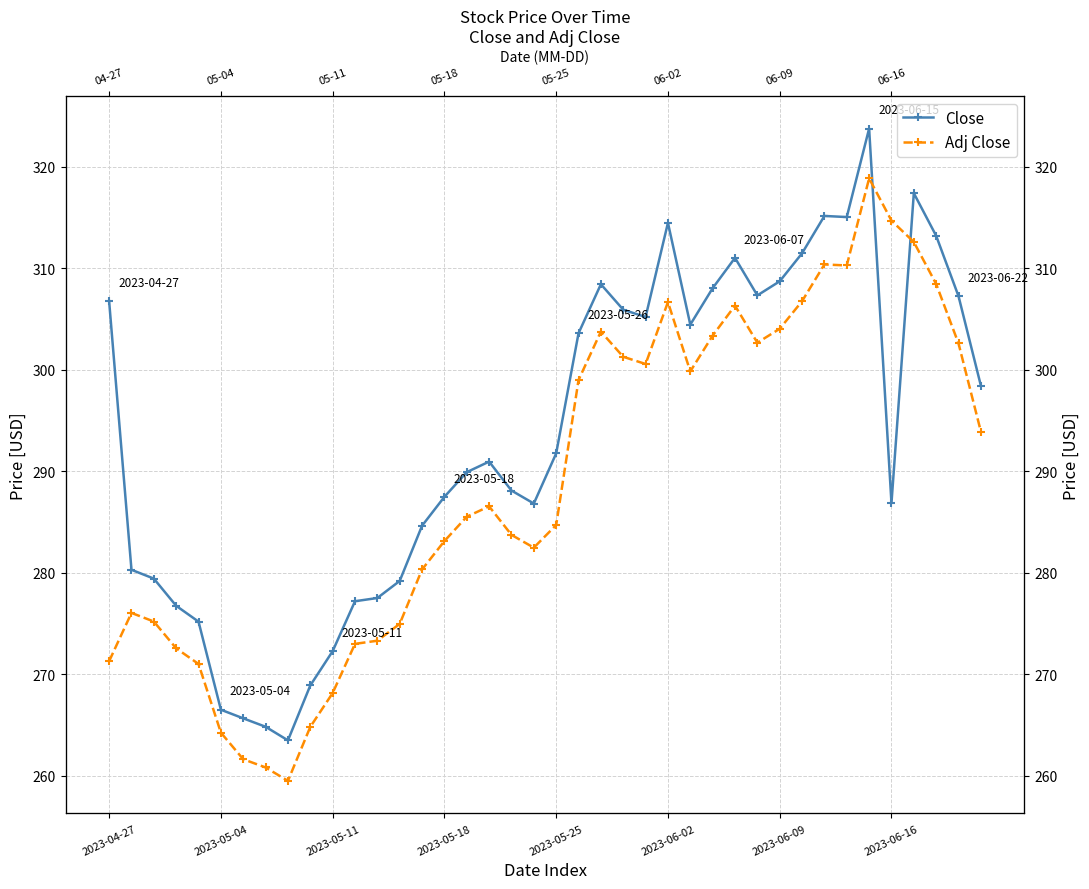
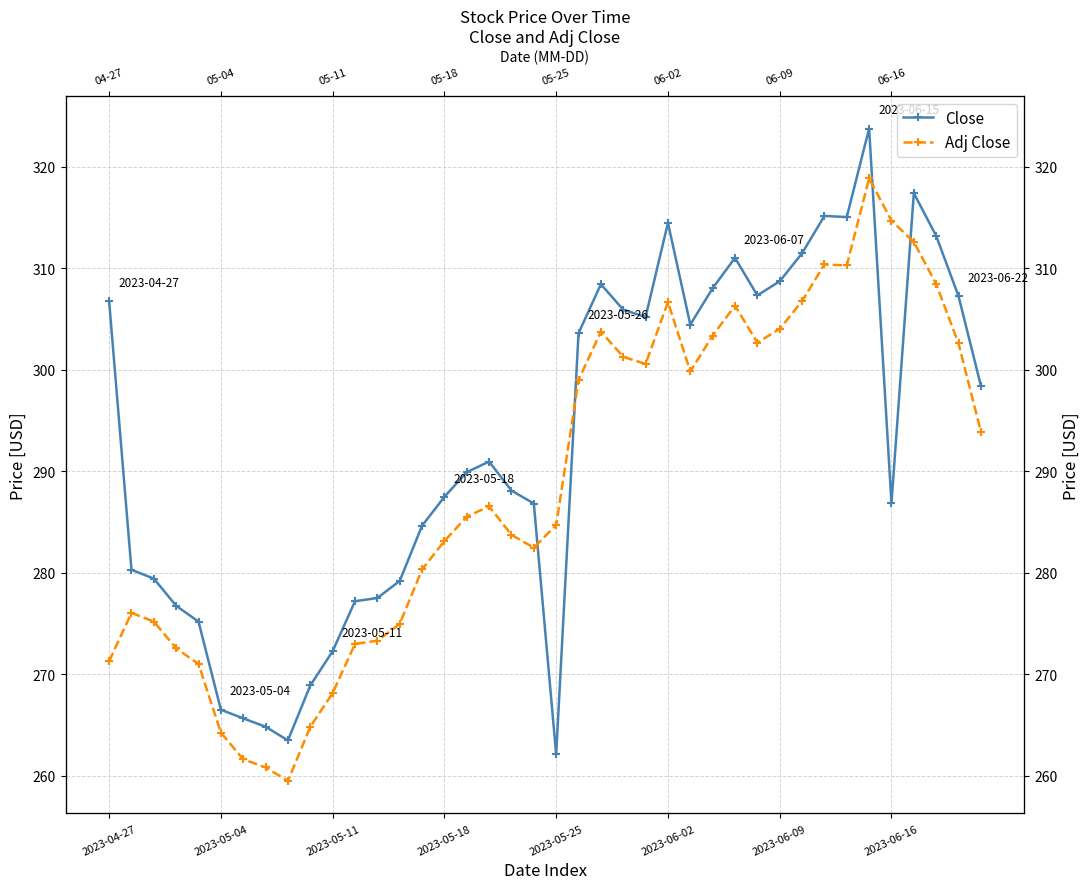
Close, 2023-05-25: 291.8 -> 262.1
